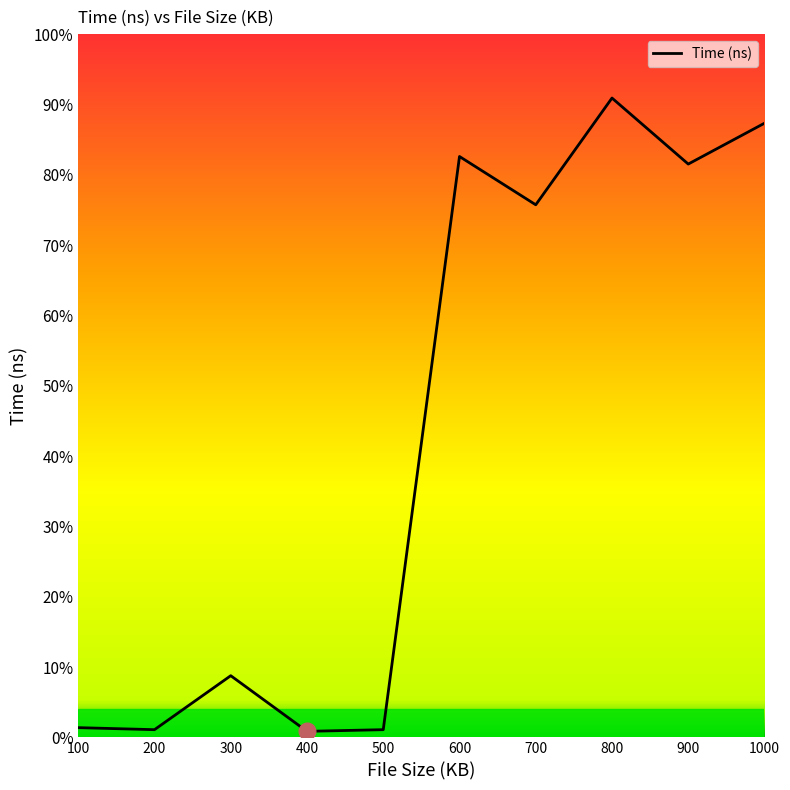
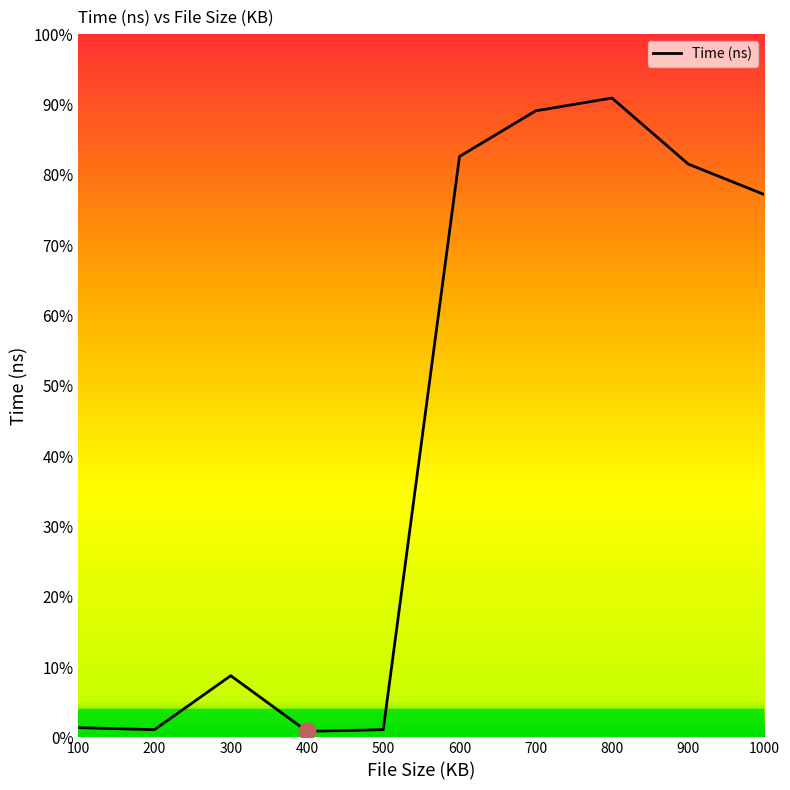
Time (ns), 700: 76% -> 89%
Time (ns), 1000: 87% -> 77%
